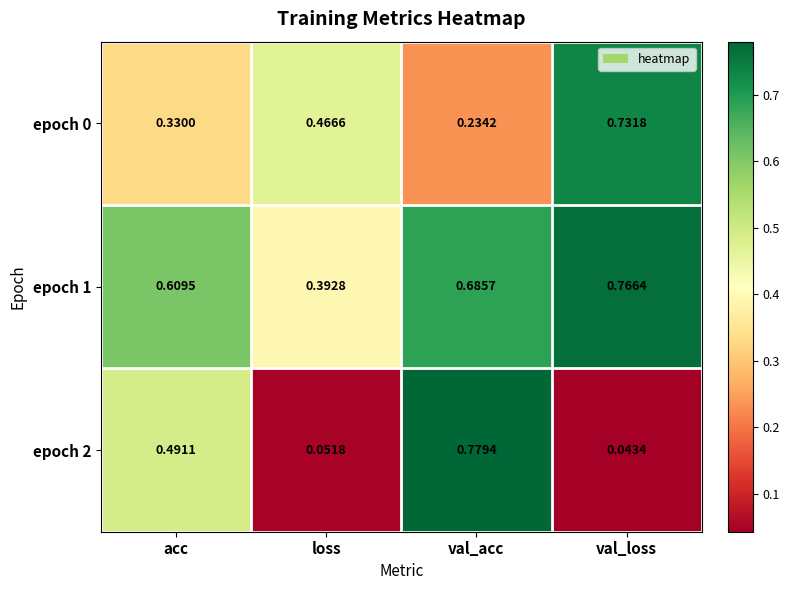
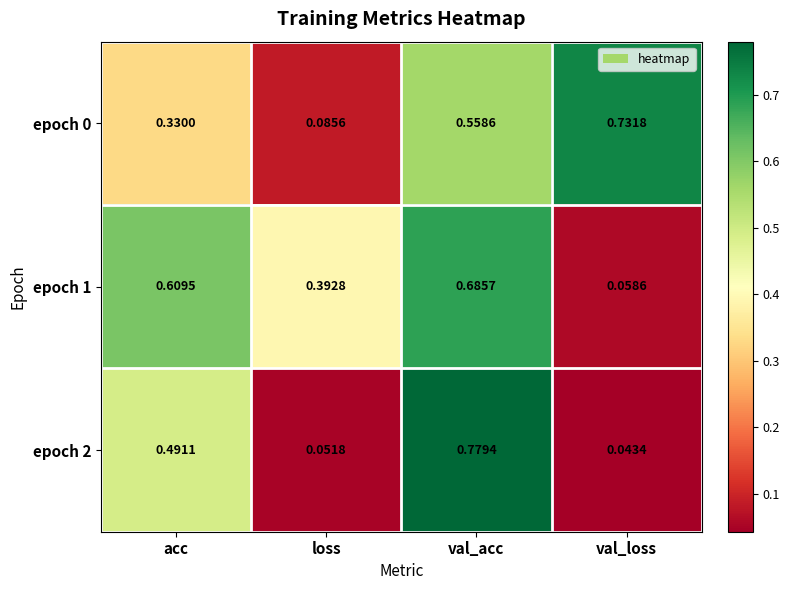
epoch 0, loss: 0.4666 -> 0.0856
epoch 0, val_acc: 0.2342 -> 0.5586
epoch 1, val_loss: 0.7664 -> 0.0586
